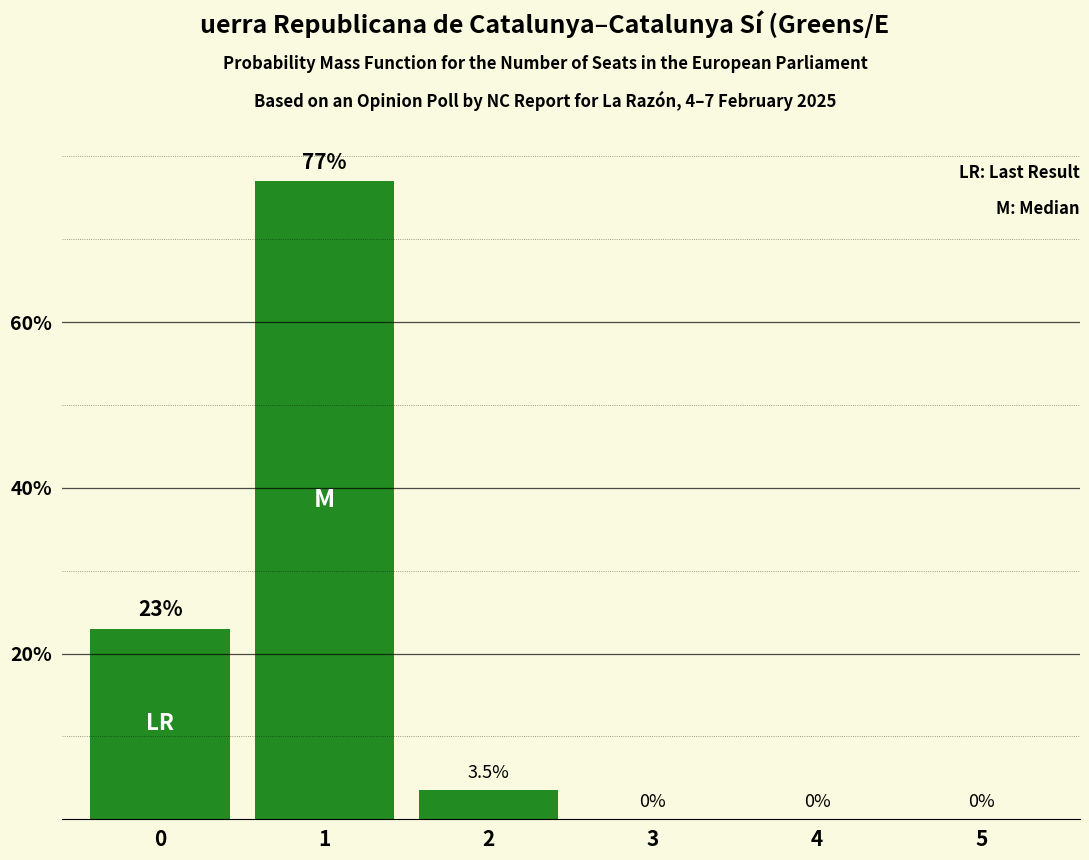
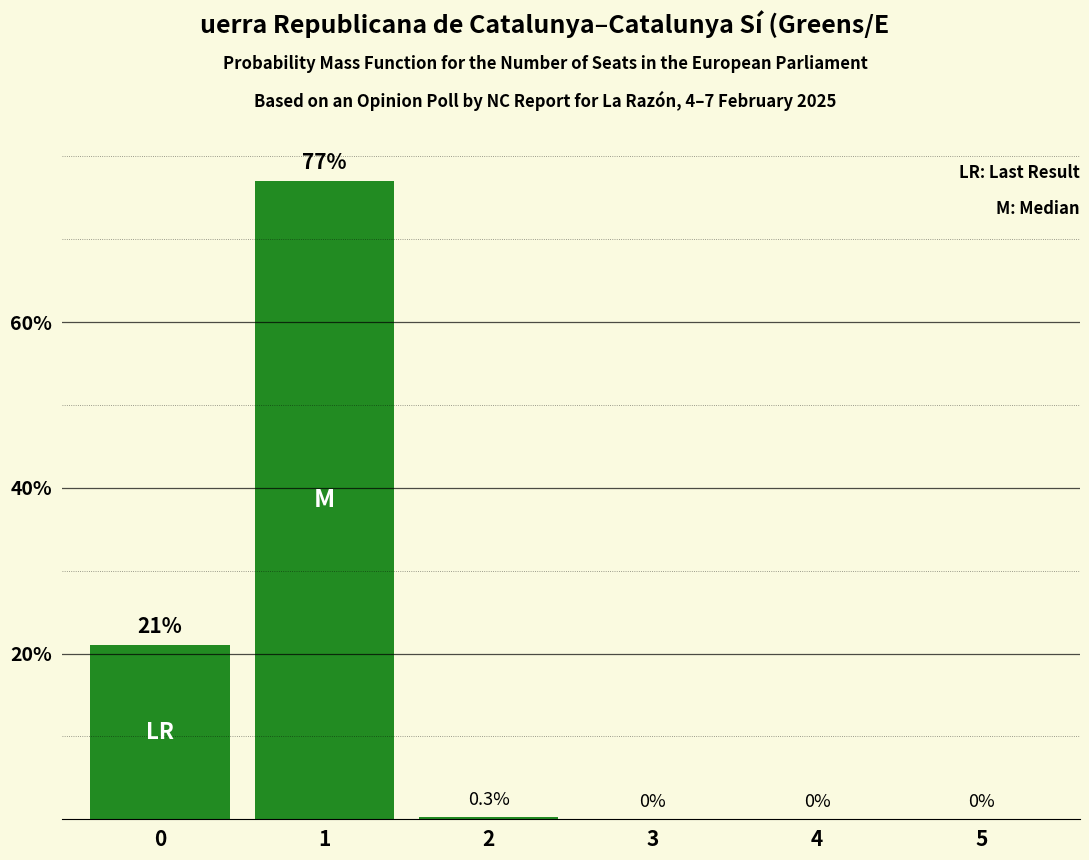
0: 23% -> 21%
2: 3.5% -> 0.3%
